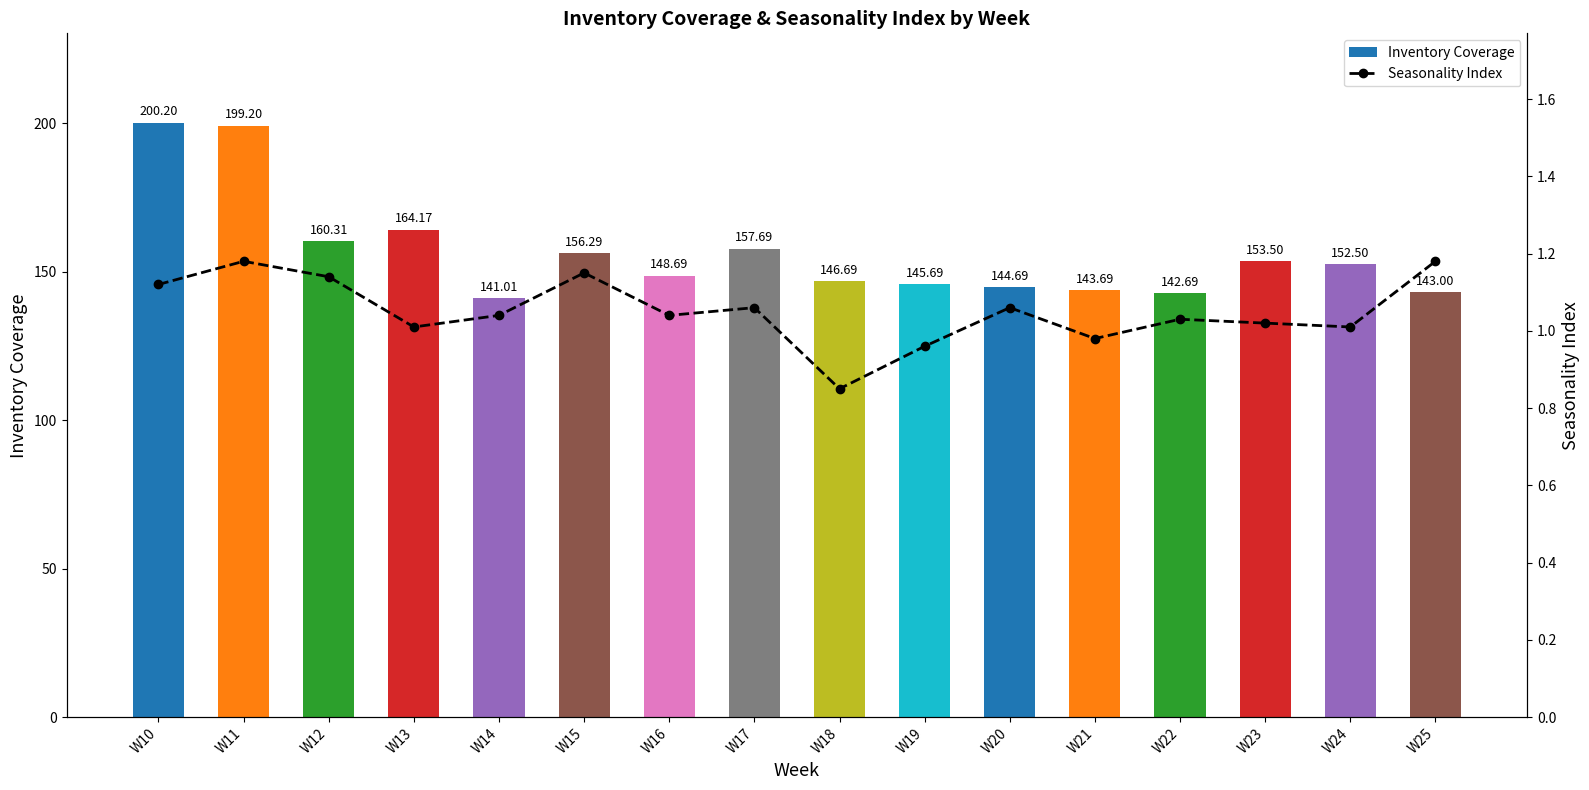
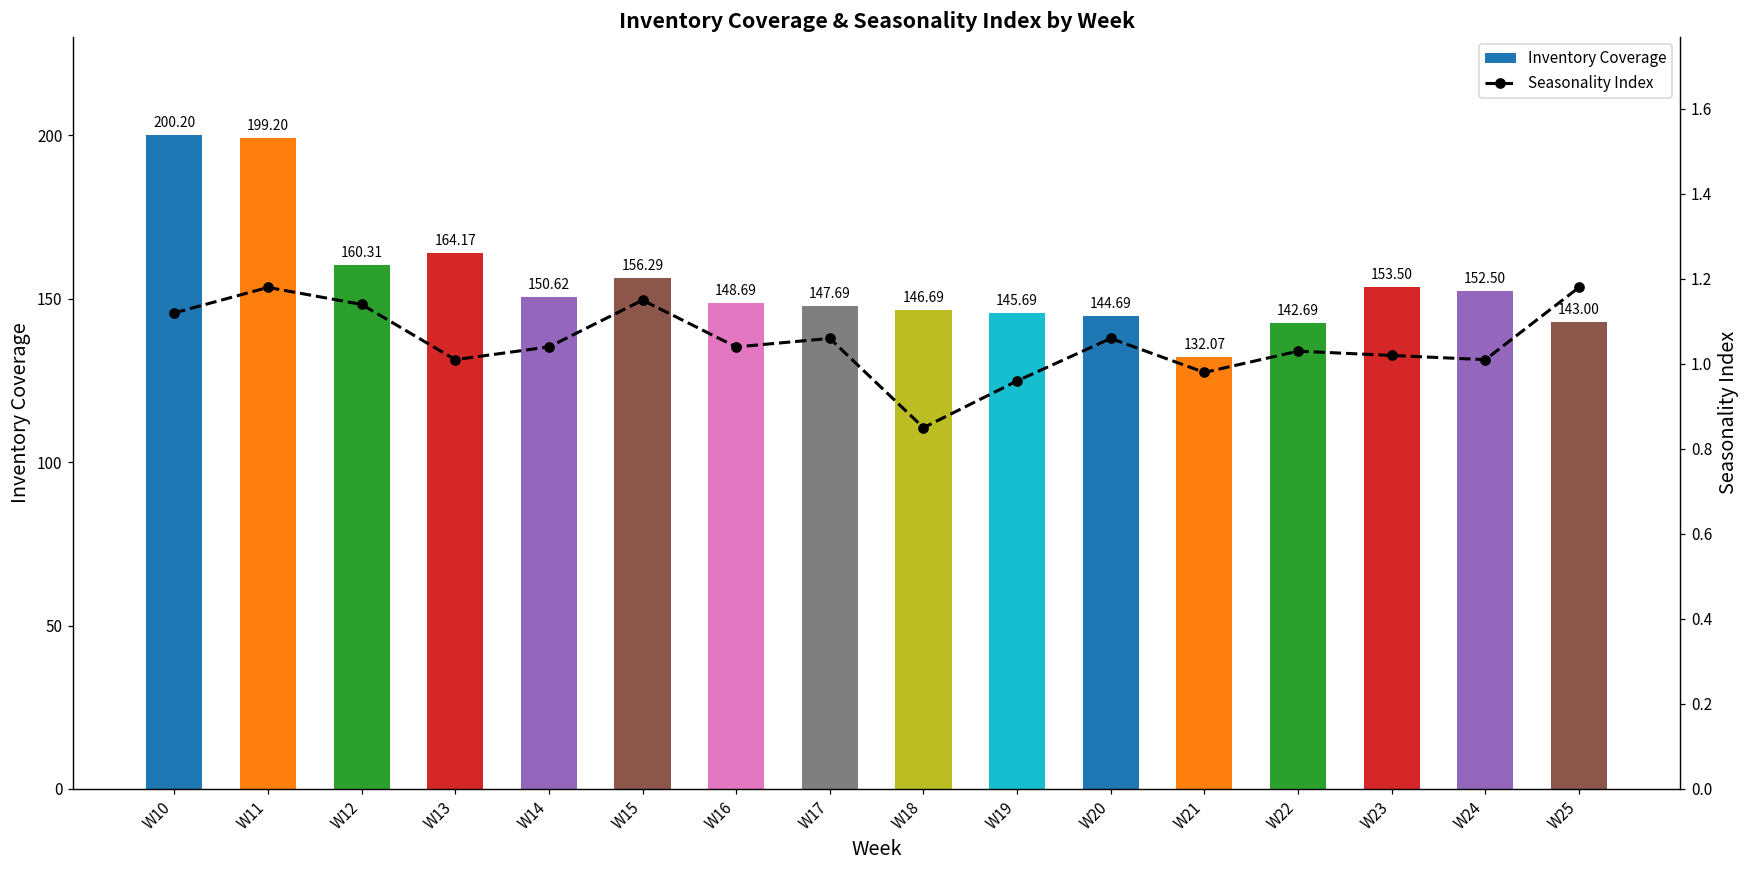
Inventory Coverage, W14: 141.01 -> 150.62
Inventory Coverage, W17: 157.69 -> 147.69
Inventory Coverage, W21: 143.69 -> 132.07
